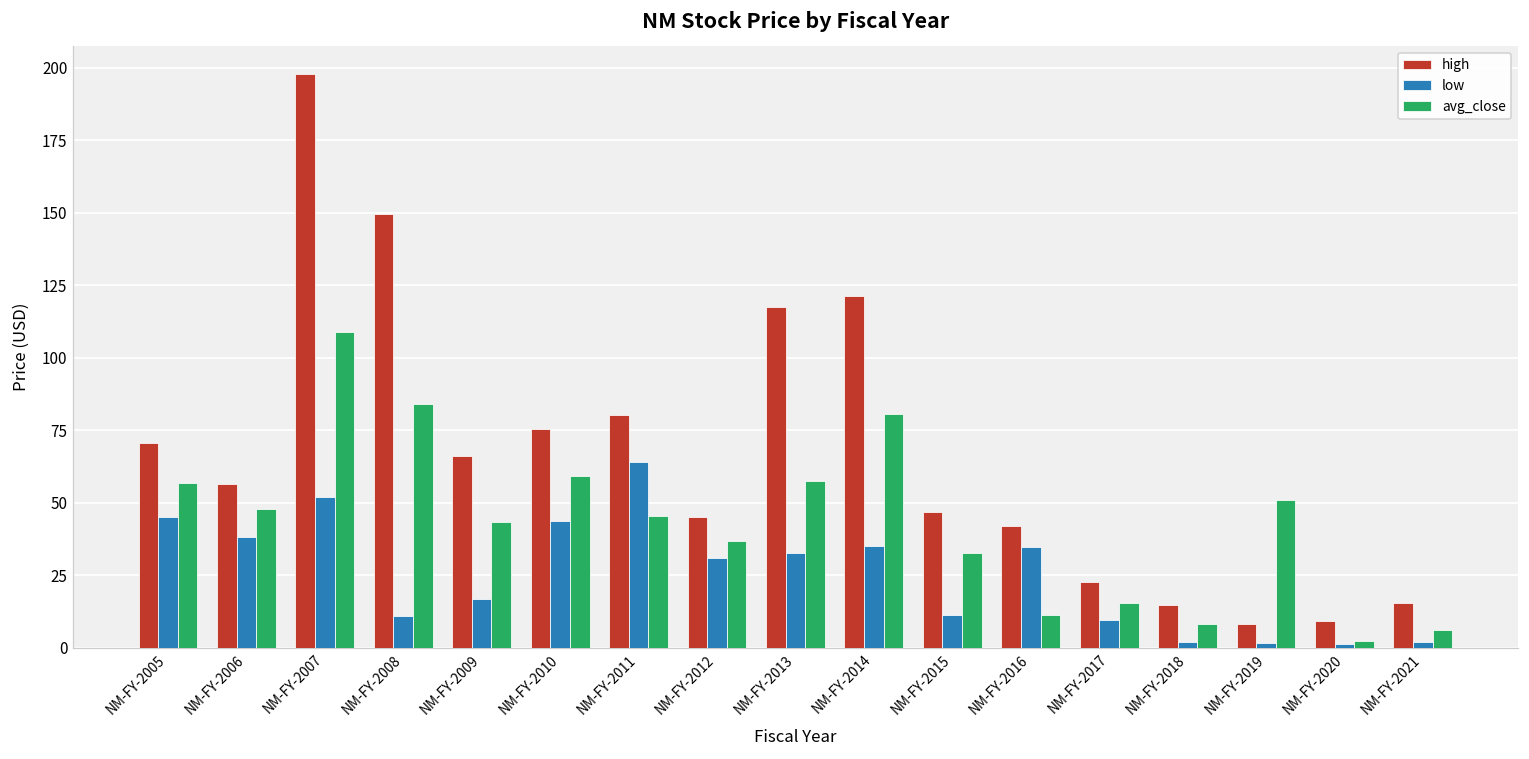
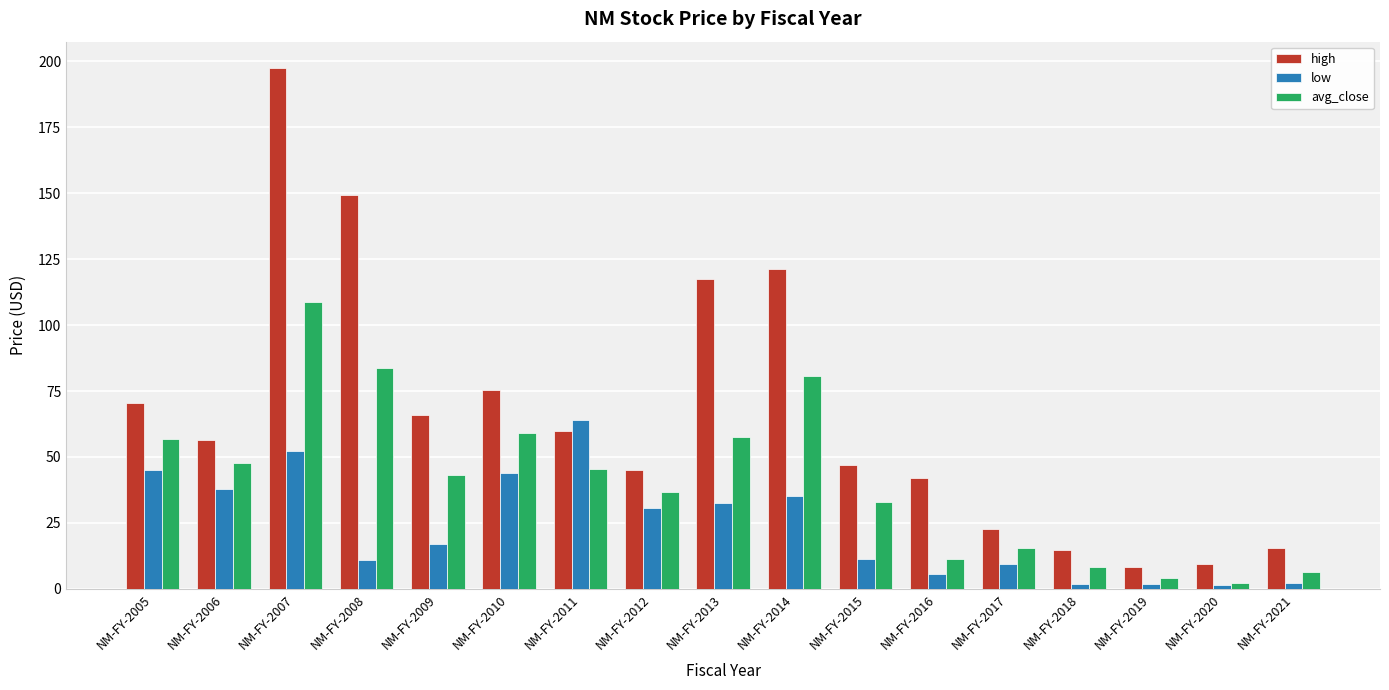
high, NM-FY-2011: 80 -> 60
low, NM-FY-2016: 35 -> 6
avg_close, NM-FY-2019: 51 -> 4
